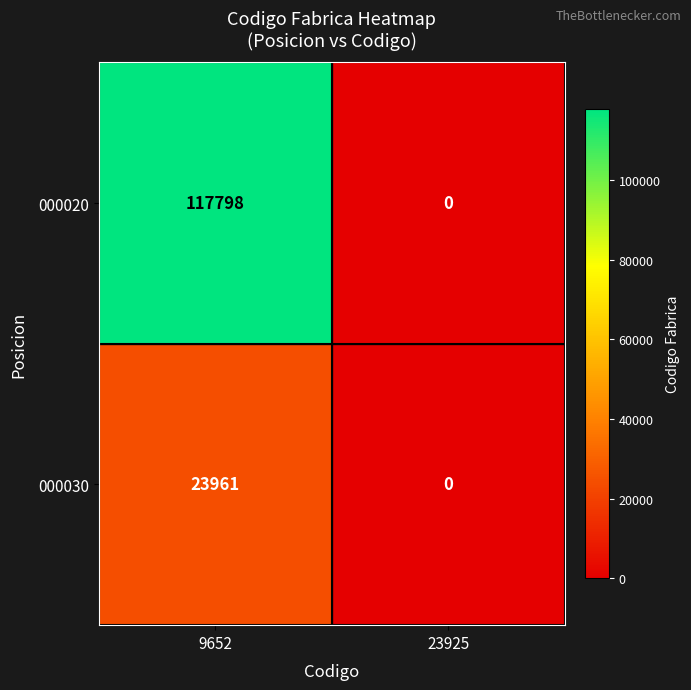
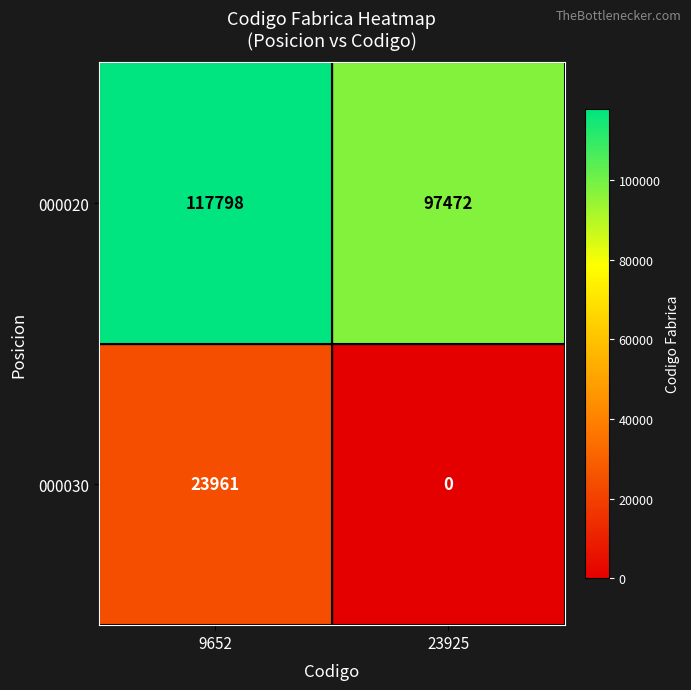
000020, 23925: 0 -> 97472
